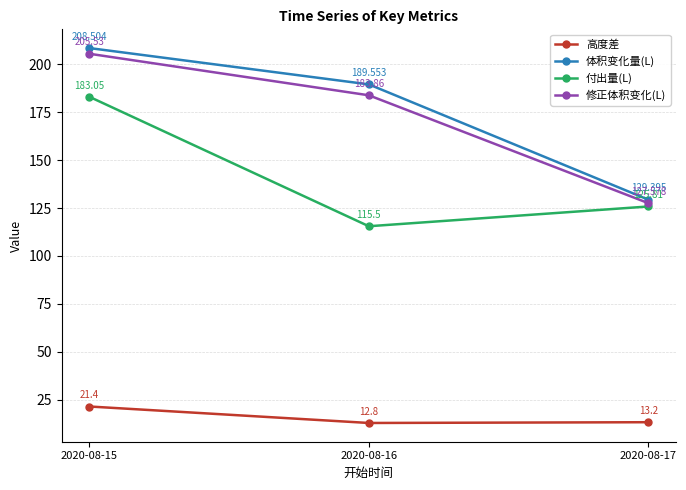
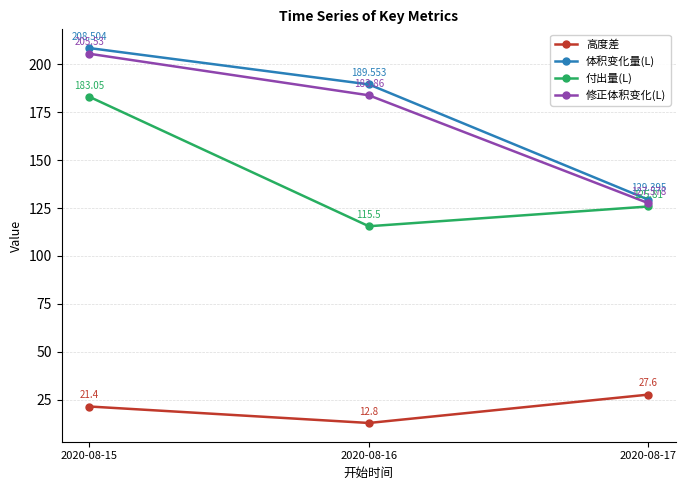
高度差, 2020-08-17: 13.2 -> 27.6
